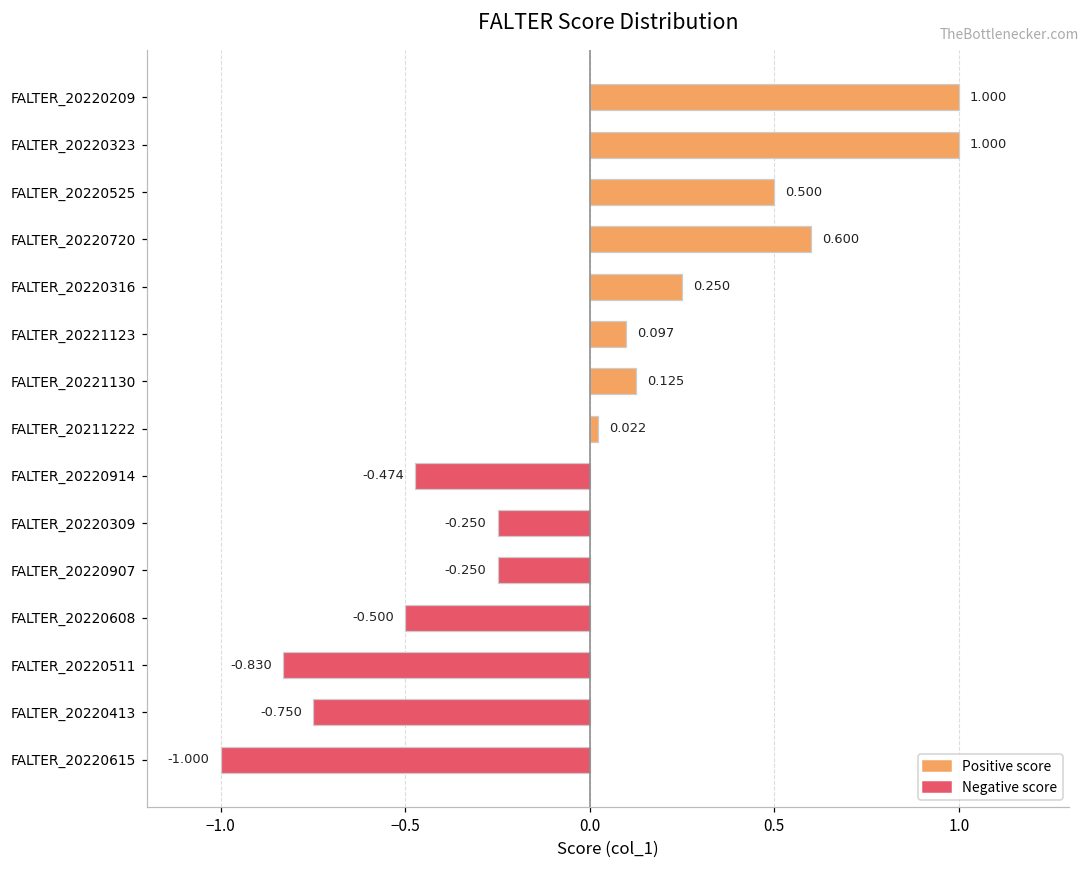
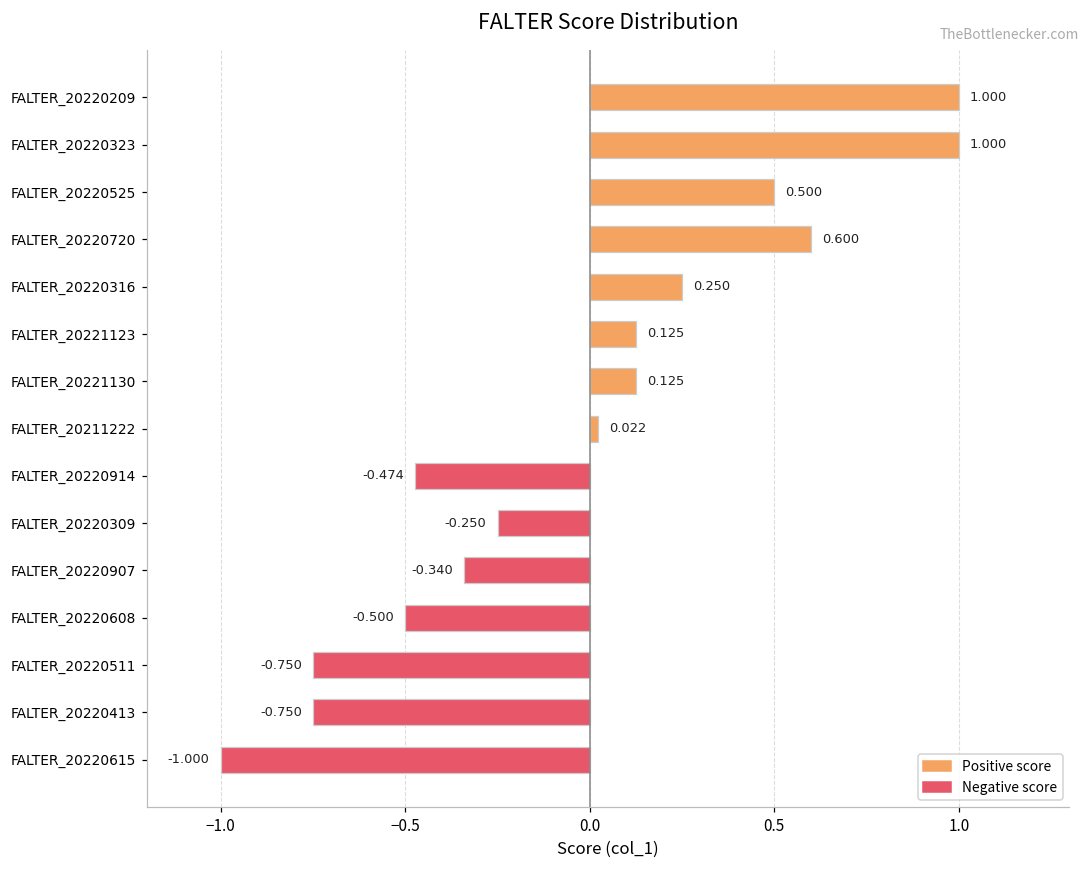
FALTER_20221123: 0.097 -> 0.125
FALTER_20220907: -0.250 -> -0.340
FALTER_20220511: -0.830 -> -0.750
